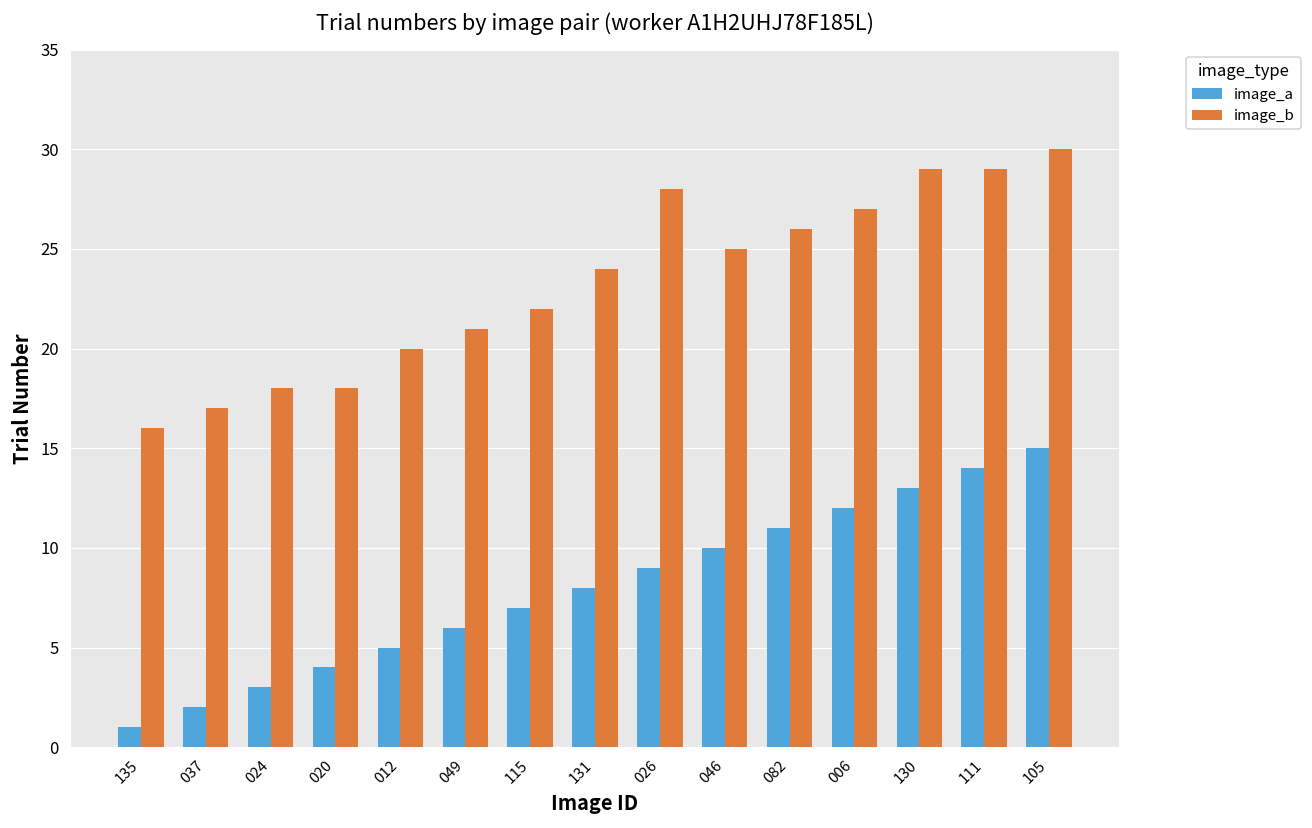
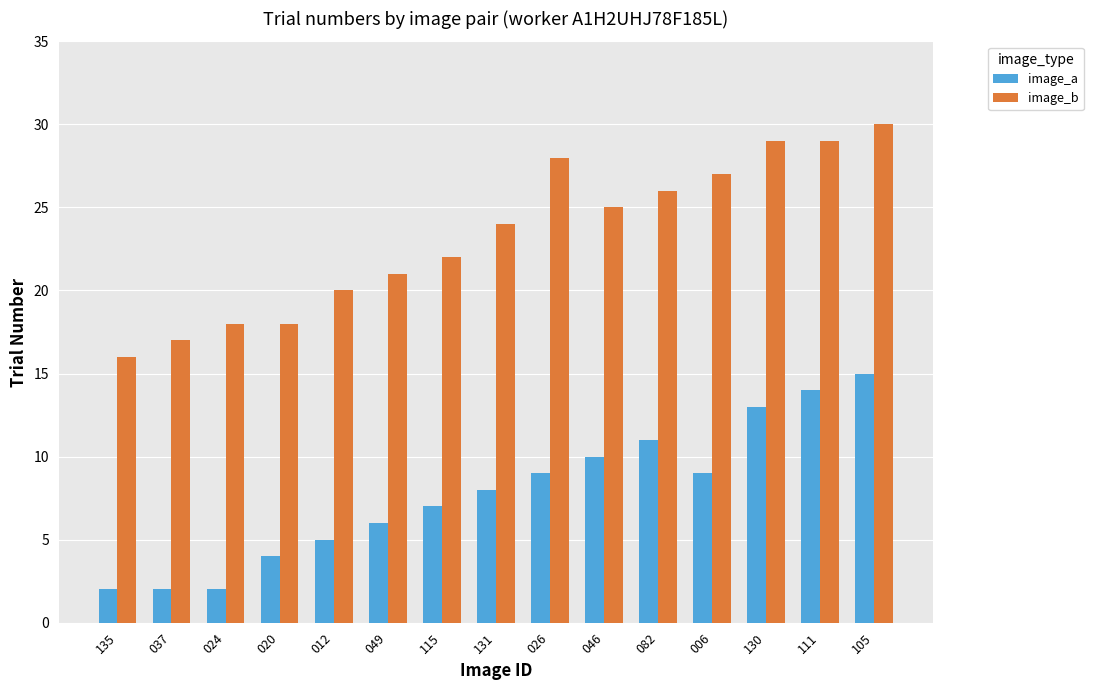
image_a, 135: 1 -> 2
image_a, 024: 3 -> 2
image_a, 006: 12 -> 9
